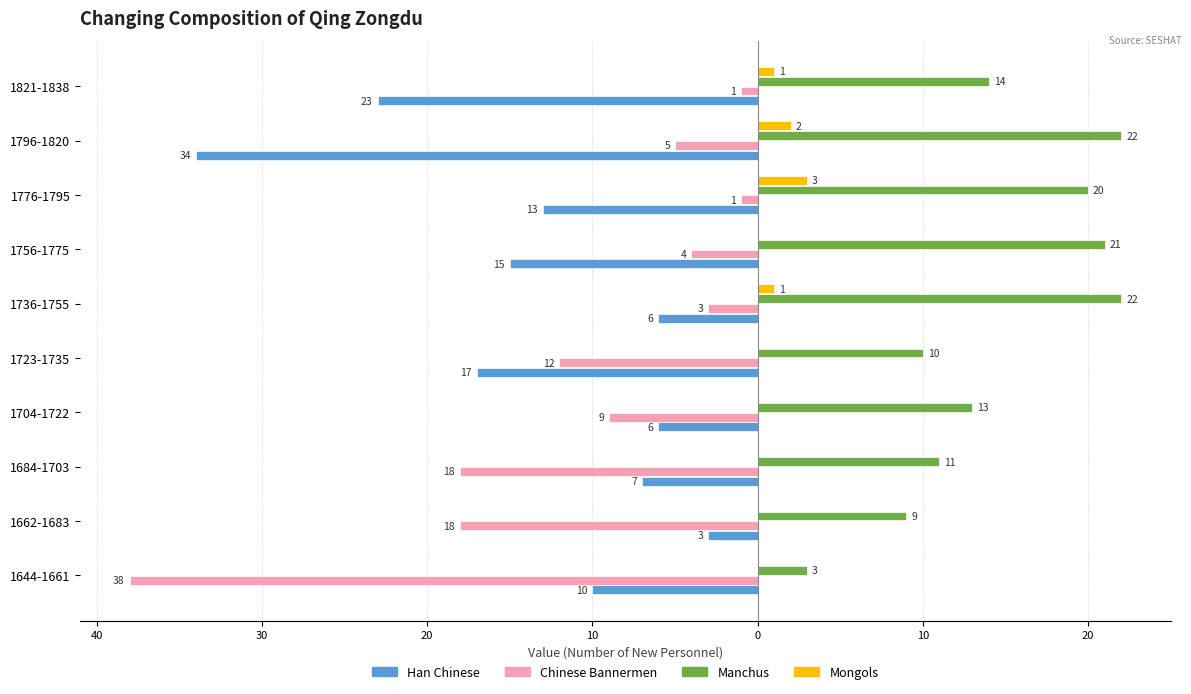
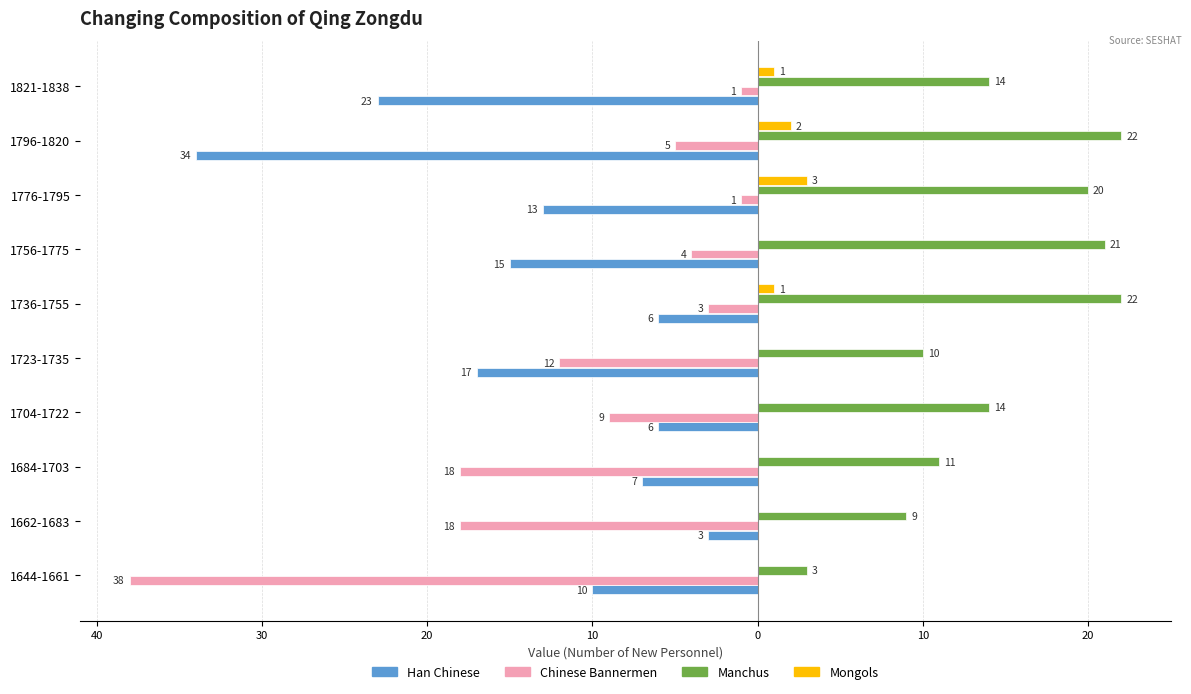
Manchus, 1704-1722: 13 -> 14
